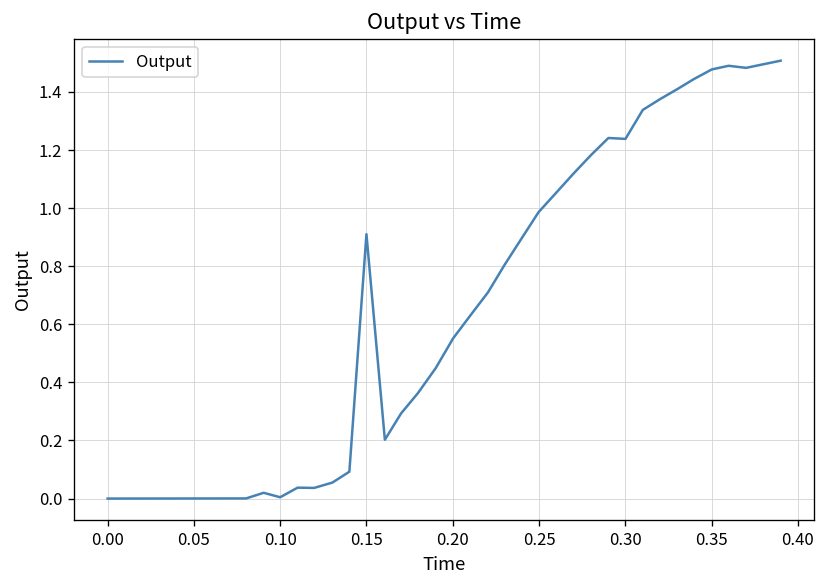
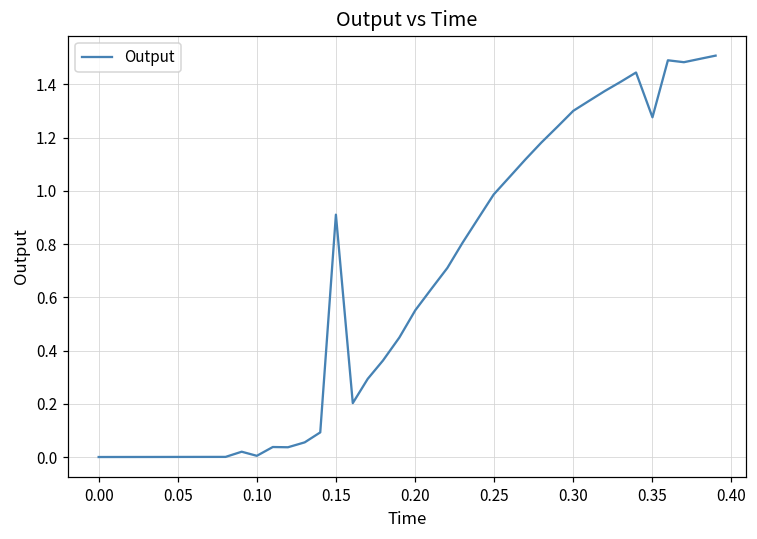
0.30: 1.24 -> 1.30
0.35: 1.48 -> 1.28
